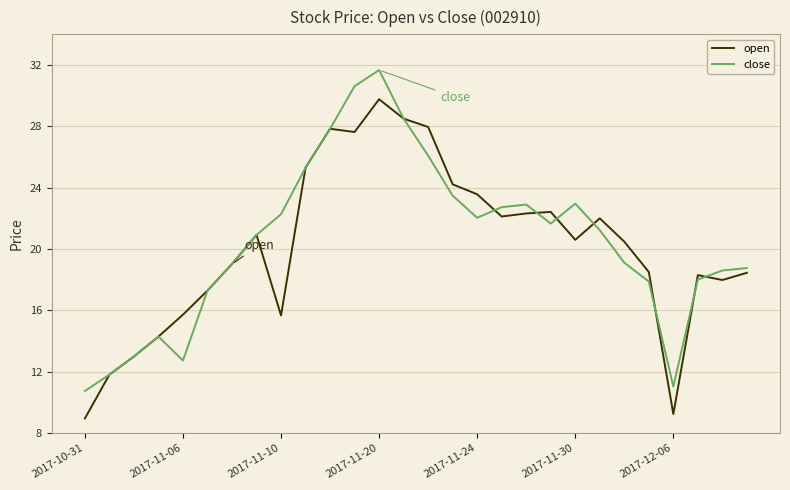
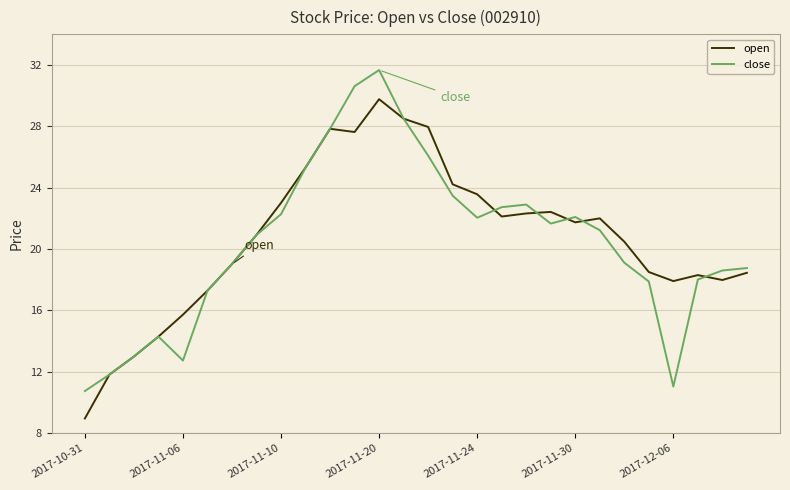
open, 2017-11-10: 15.7 -> 23.0
open, 2017-11-30: 20.6 -> 21.7
close, 2017-11-30: 23.0 -> 22.1
open, 2017-12-06: 9.2 -> 17.9
